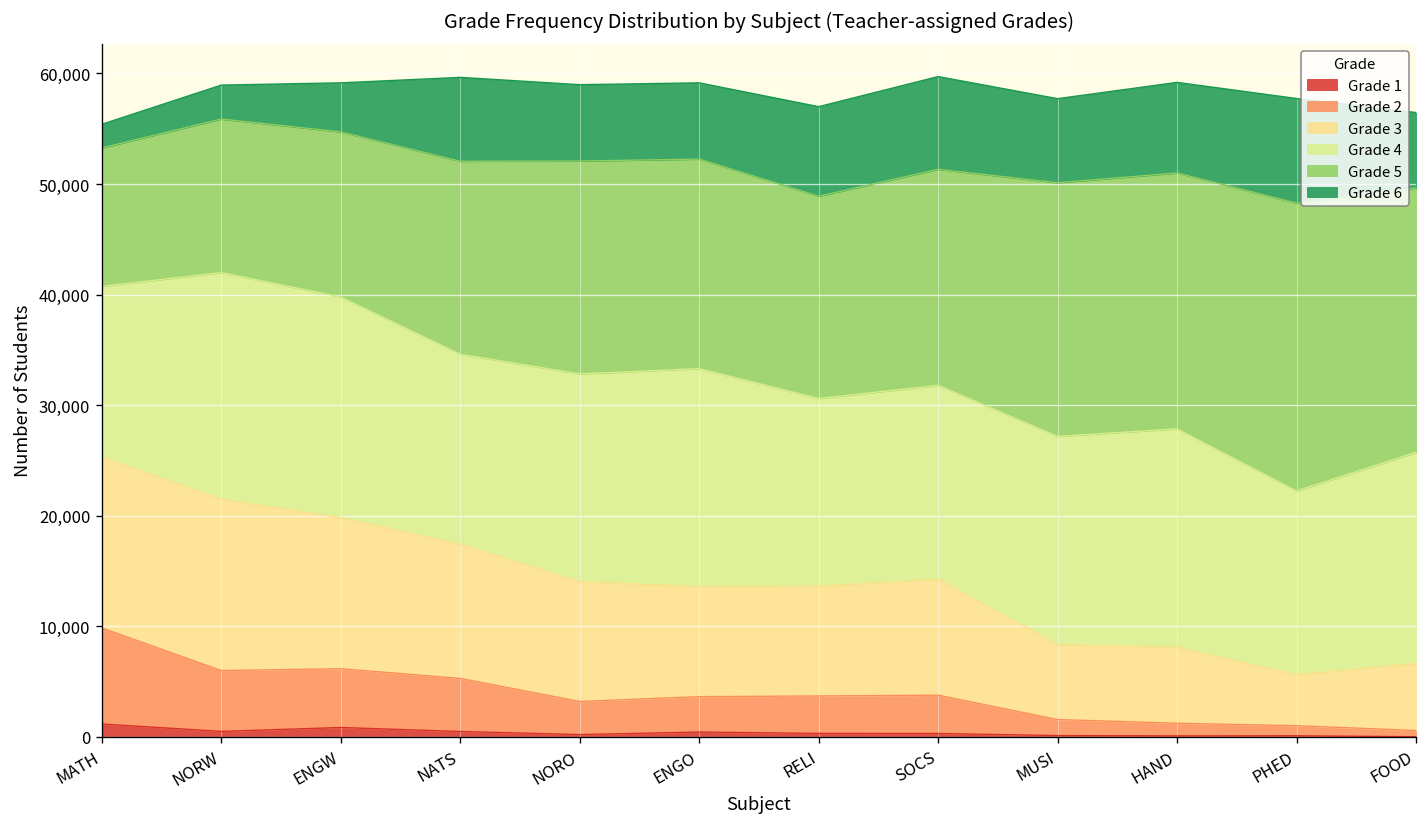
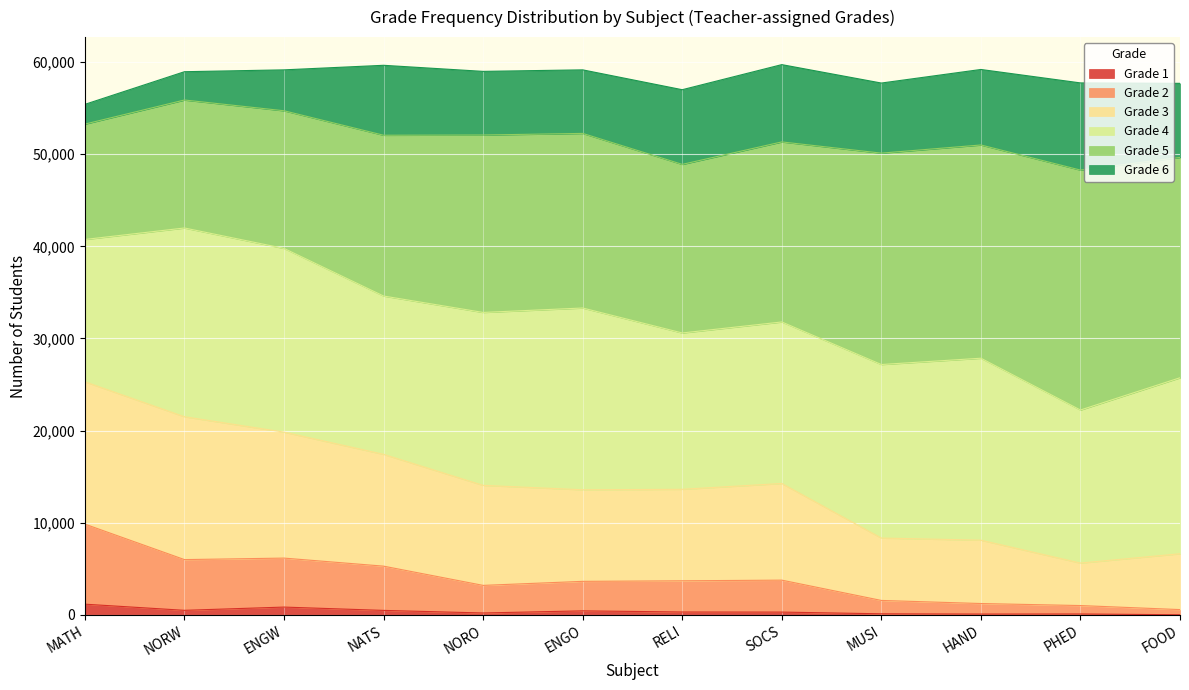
Grade 6, FOOD: 7,000 -> 8,000
